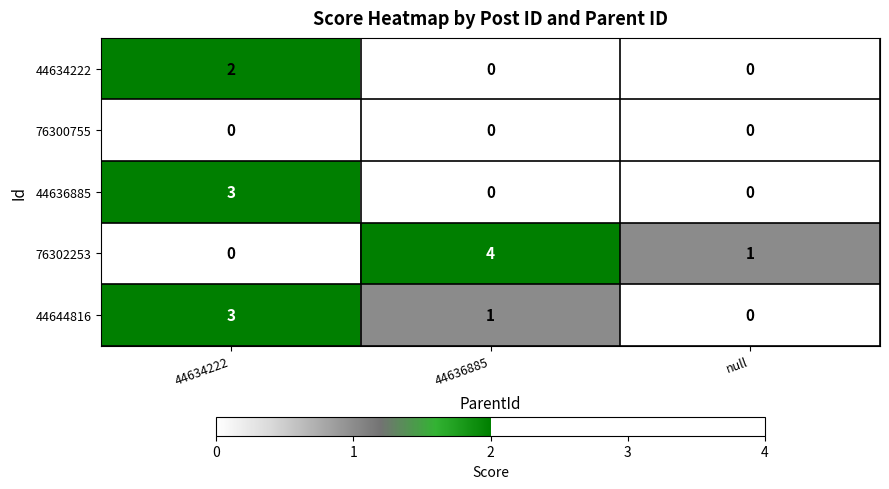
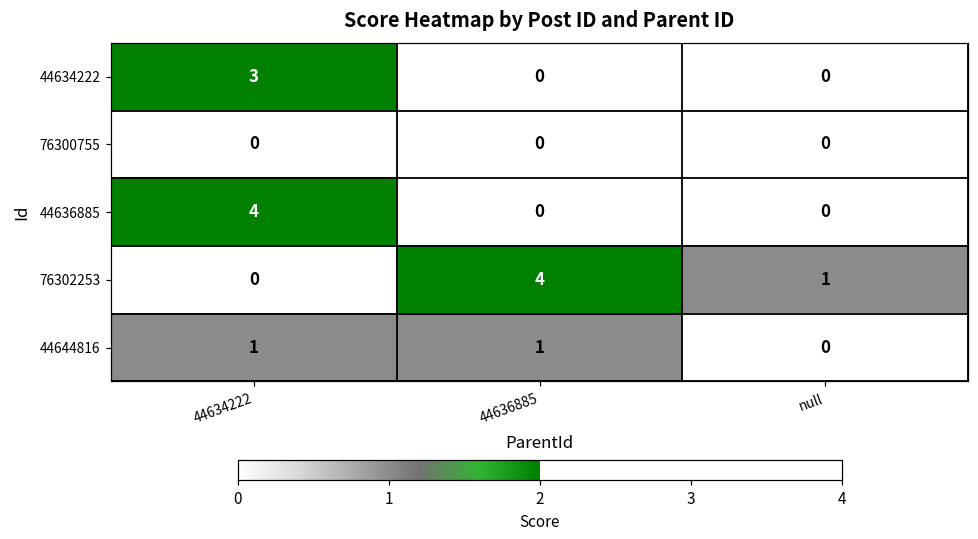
44634222, 44634222: 2 -> 3
44636885, 44634222: 3 -> 4
44644816, 44634222: 3 -> 1
